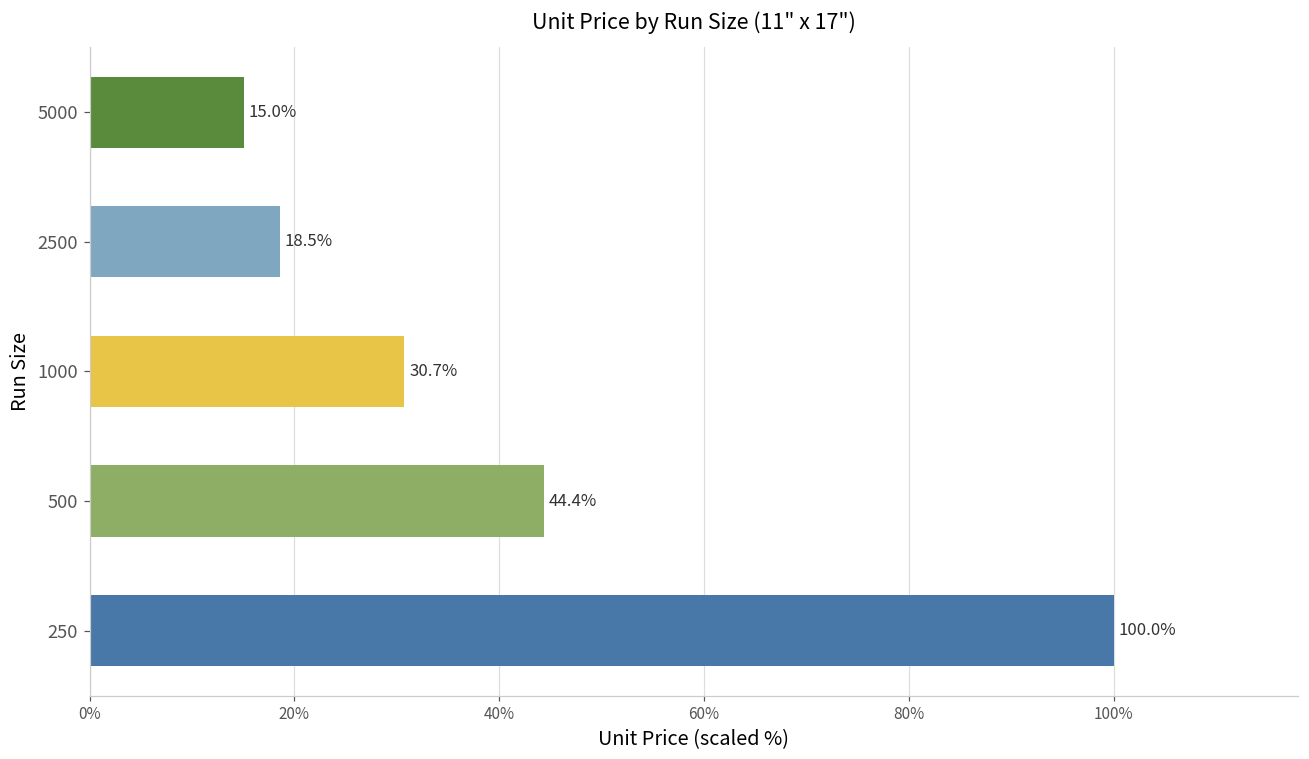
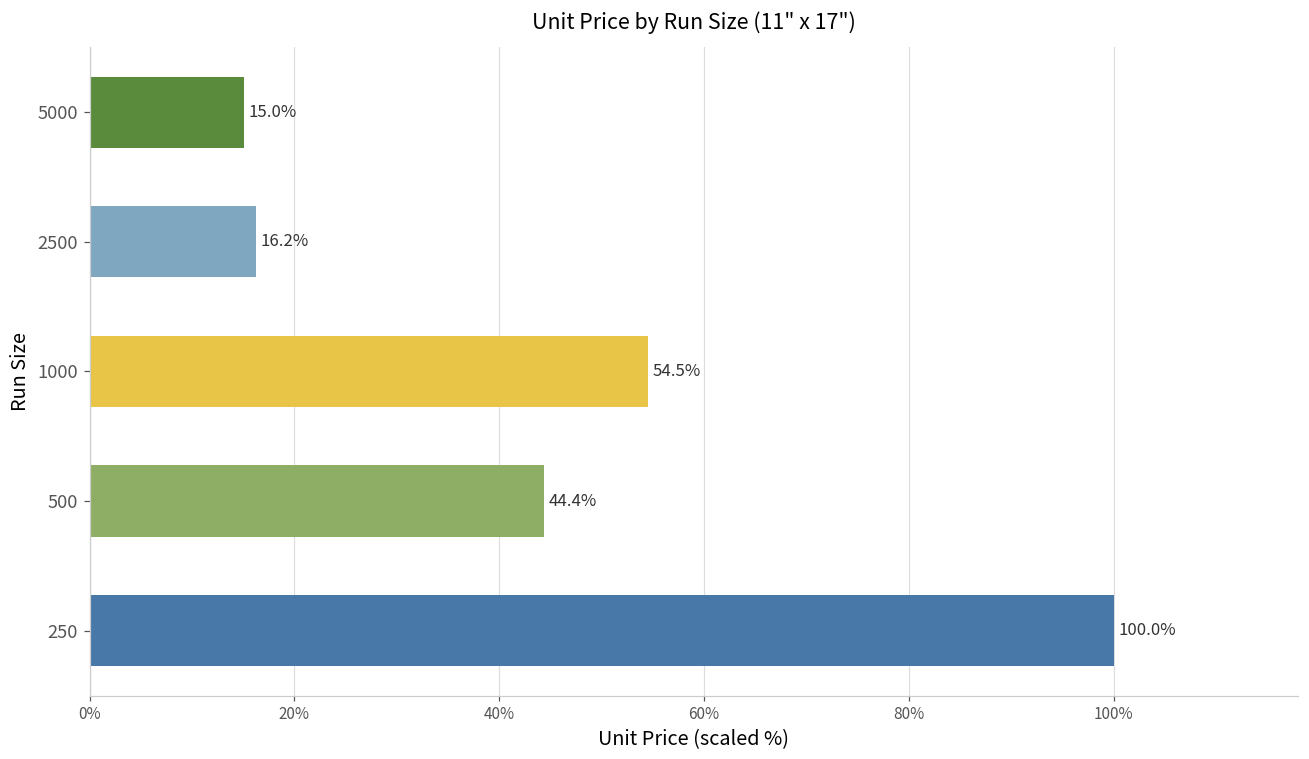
2500: 18.5% -> 16.2%
1000: 30.7% -> 54.5%
